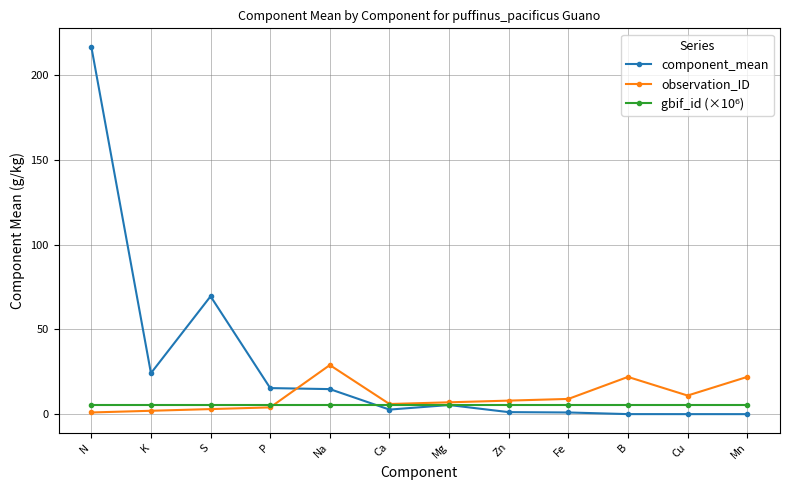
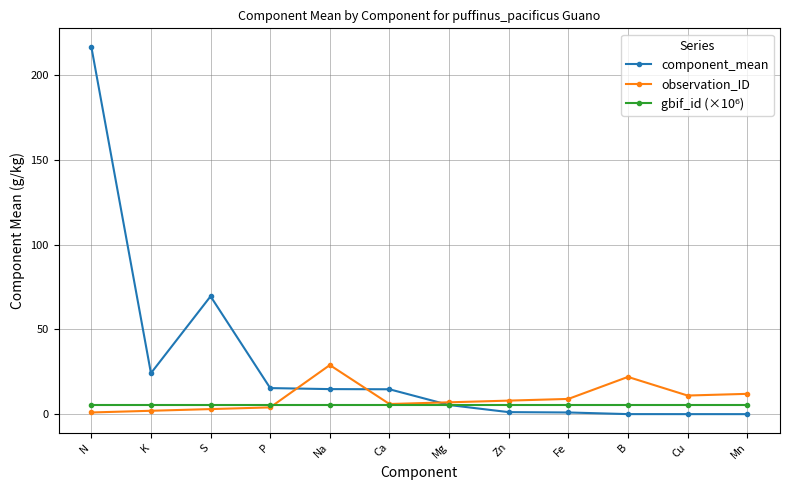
component_mean, Ca: 3 -> 15
observation_ID, Mn: 22 -> 12
